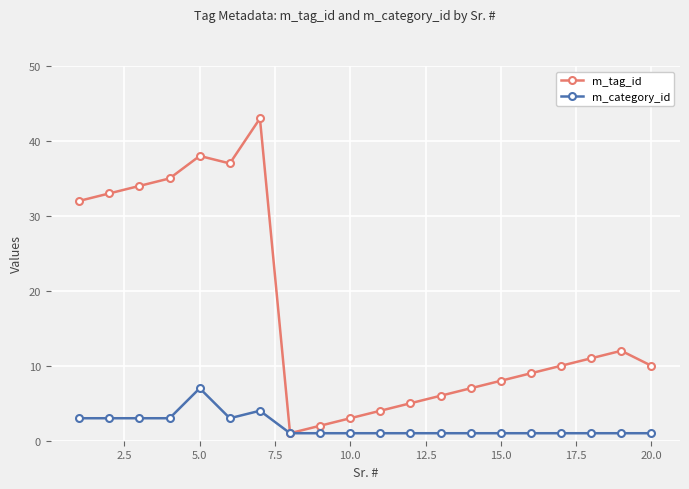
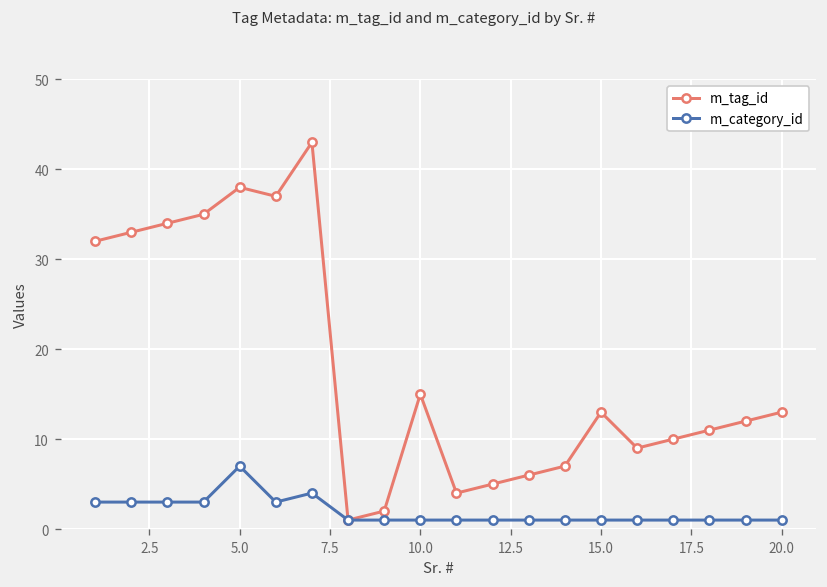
m_tag_id, 10.0: 3 -> 15
m_tag_id, 15.0: 8 -> 13
m_tag_id, 20.0: 10 -> 13
